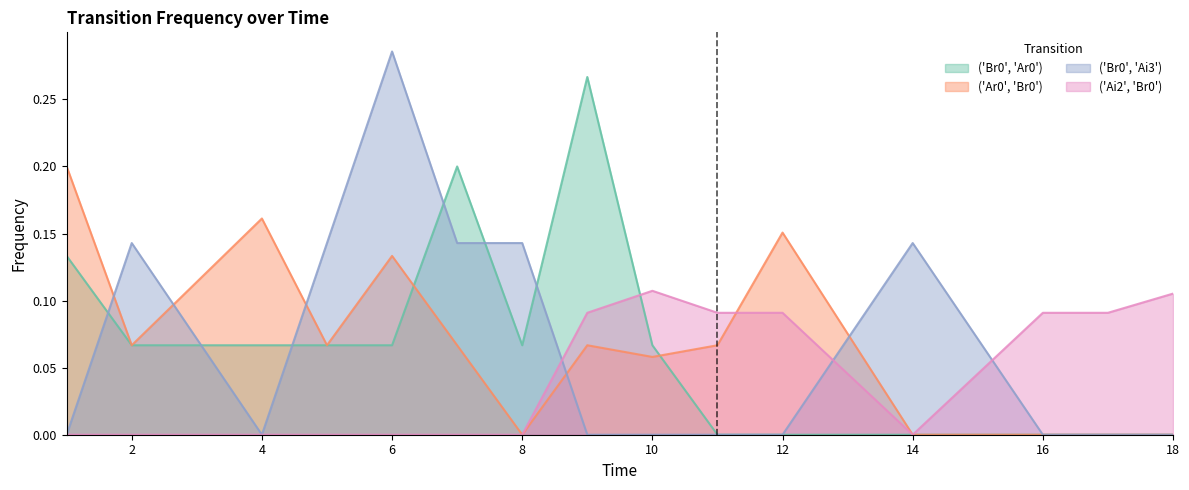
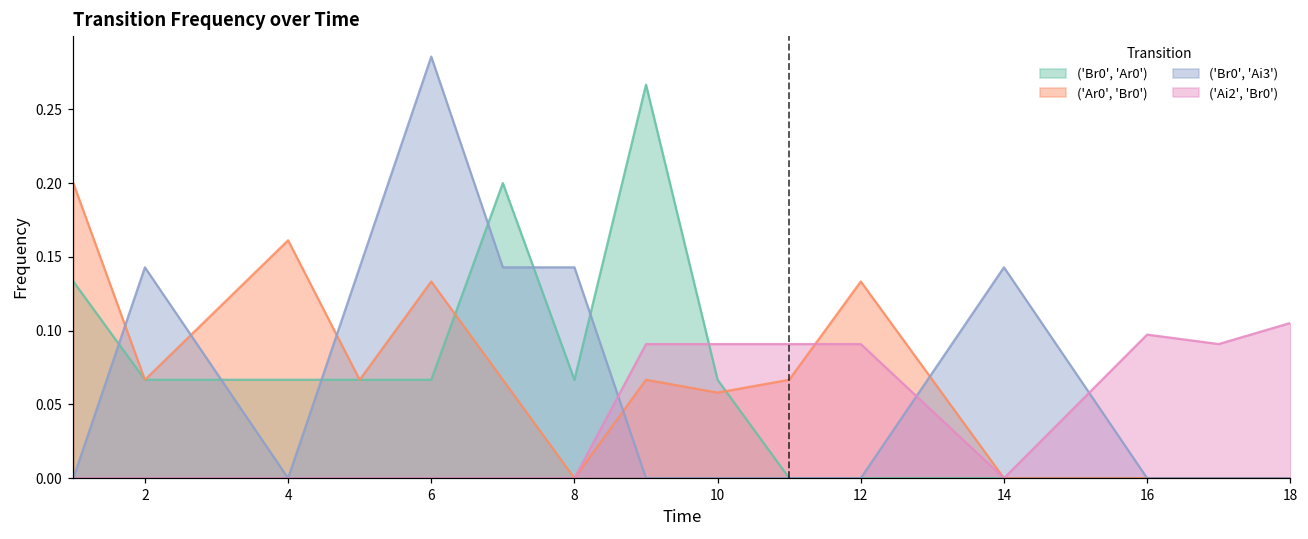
('Ai2', 'Br0'), 10: 0.107 -> 0.091
('Ar0', 'Br0'), 12: 0.151 -> 0.133
('Ai2', 'Br0'), 16: 0.091 -> 0.097
